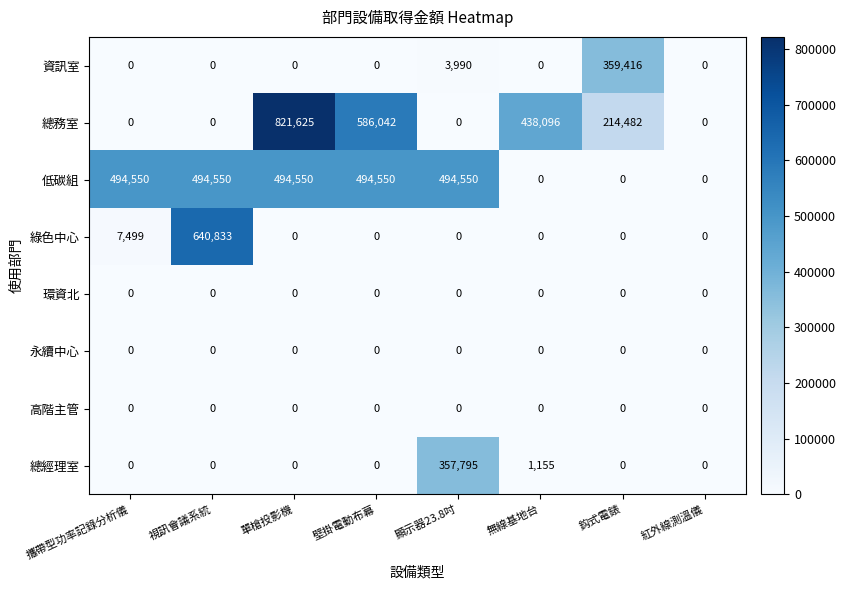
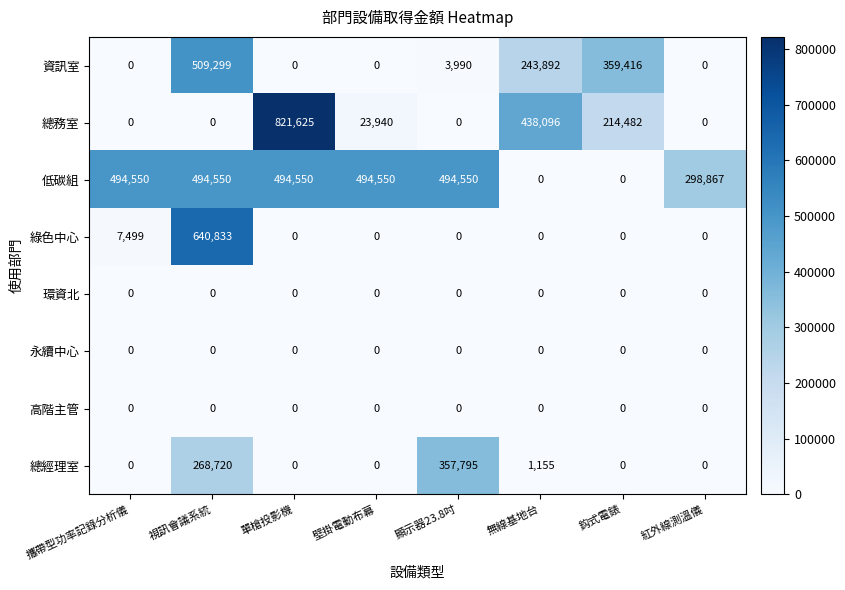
資訊室, 視訊會議系統: 0 -> 509,299
資訊室, 無線基地台: 0 -> 243,892
總務室, 壁掛電動布幕: 586,042 -> 23,940
低碳組, 紅外線測溫儀: 0 -> 298,867
總經理室, 視訊會議系統: 0 -> 268,720
